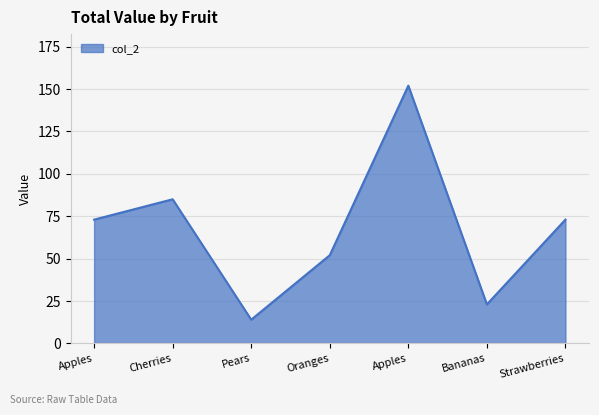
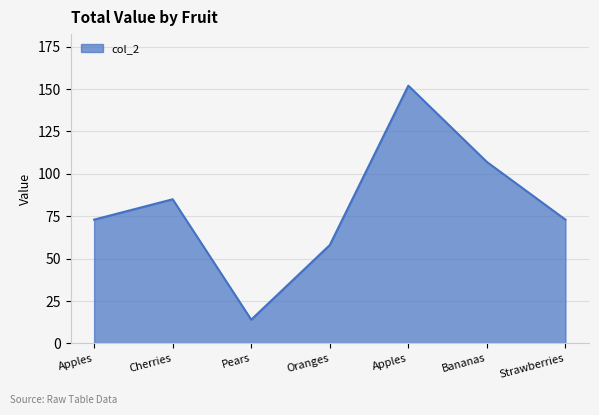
Oranges: 52 -> 58
Bananas: 23 -> 107
